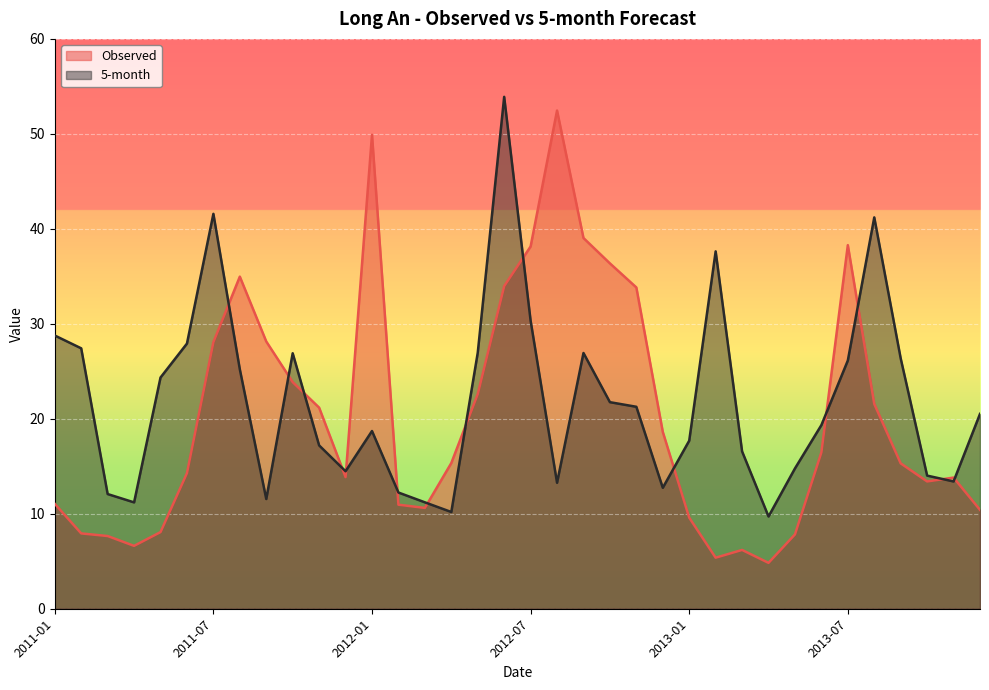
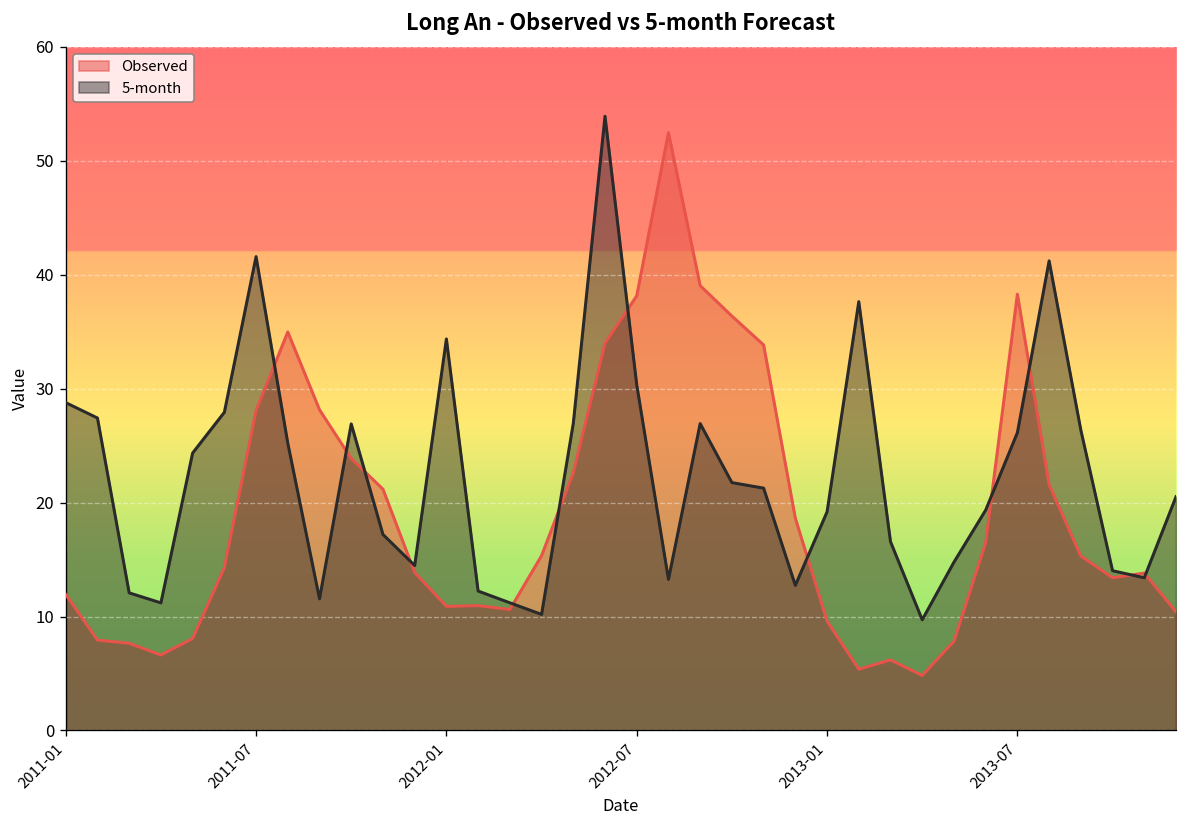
Observed, 2011-01: 11 -> 12
Observed, 2012-01: 50 -> 11
5-month, 2012-01: 19 -> 34
5-month, 2013-01: 18 -> 19
